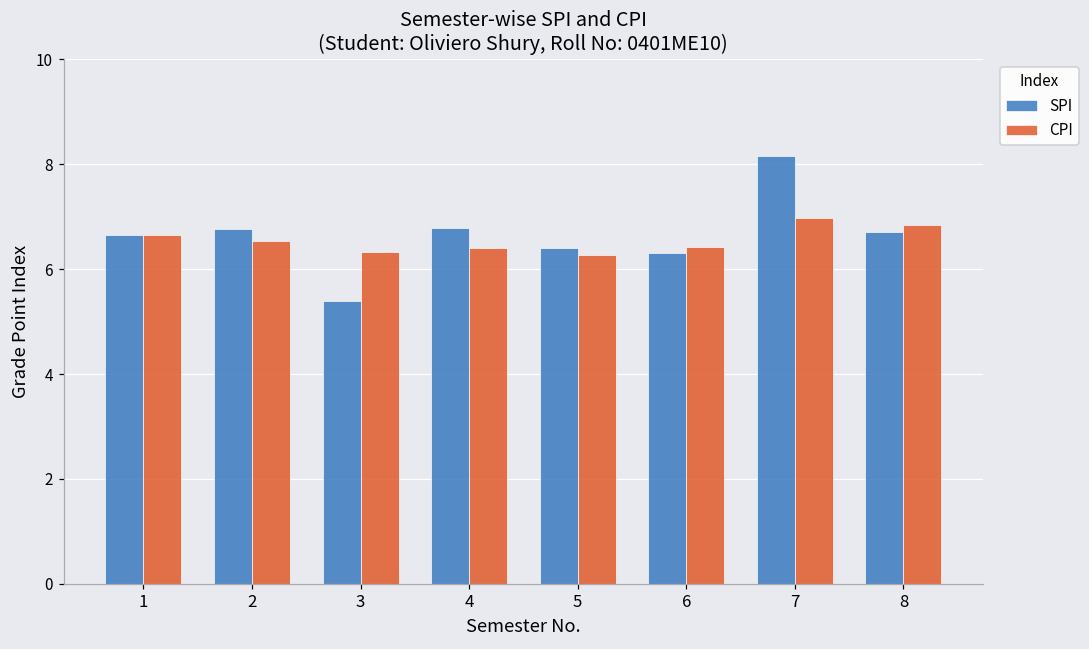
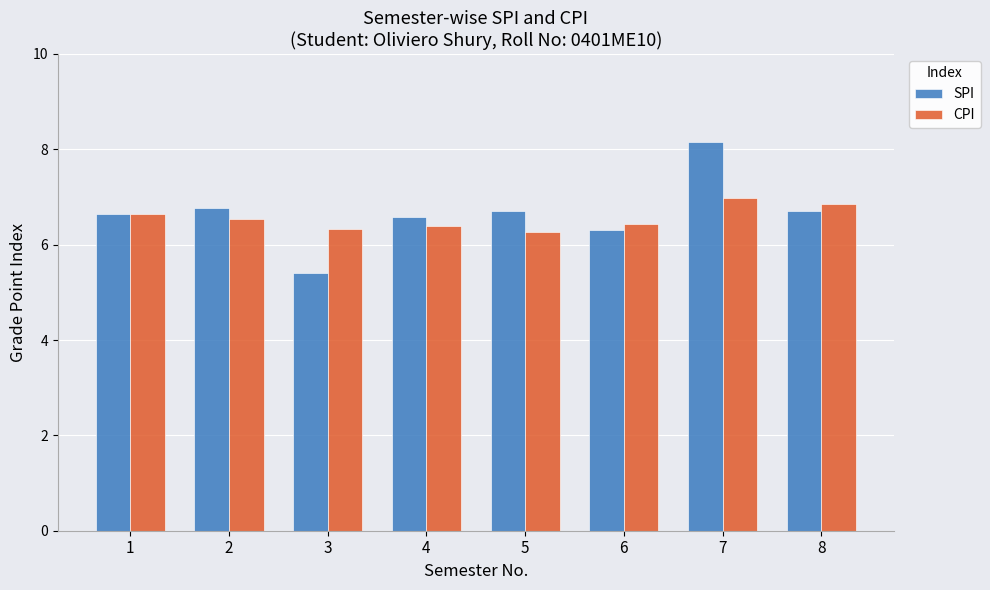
SPI, 4: 6.8 -> 6.6
SPI, 5: 6.4 -> 6.7
